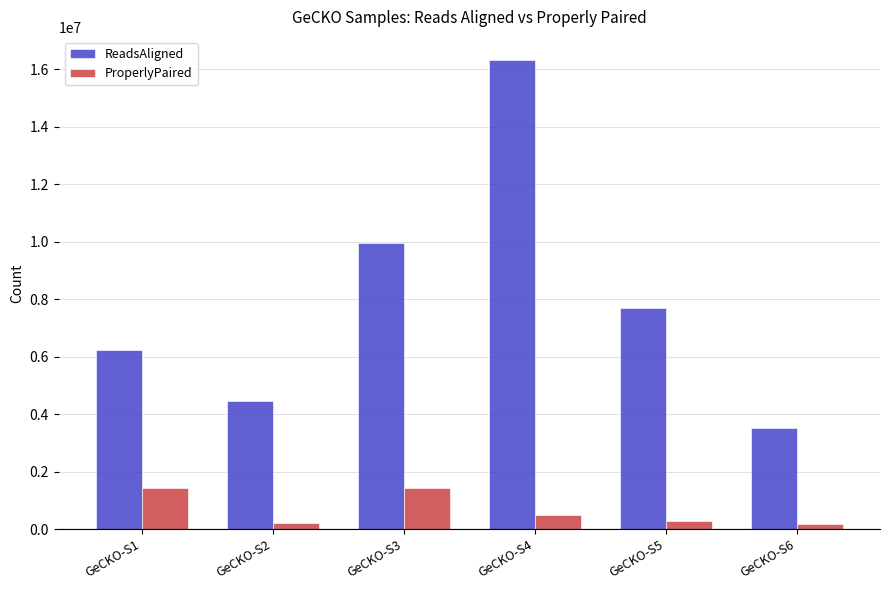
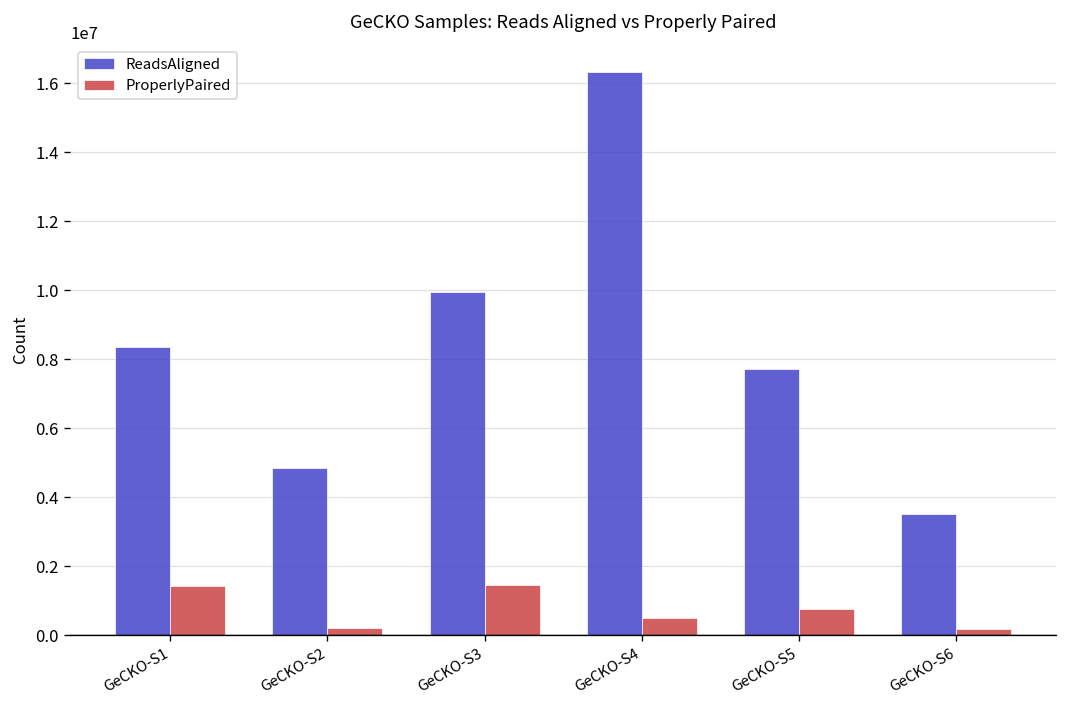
ReadsAligned, GeCKO-S1: 6200000 -> 8400000
ReadsAligned, GeCKO-S2: 4500000 -> 4800000
ProperlyPaired, GeCKO-S5: 300000 -> 800000
